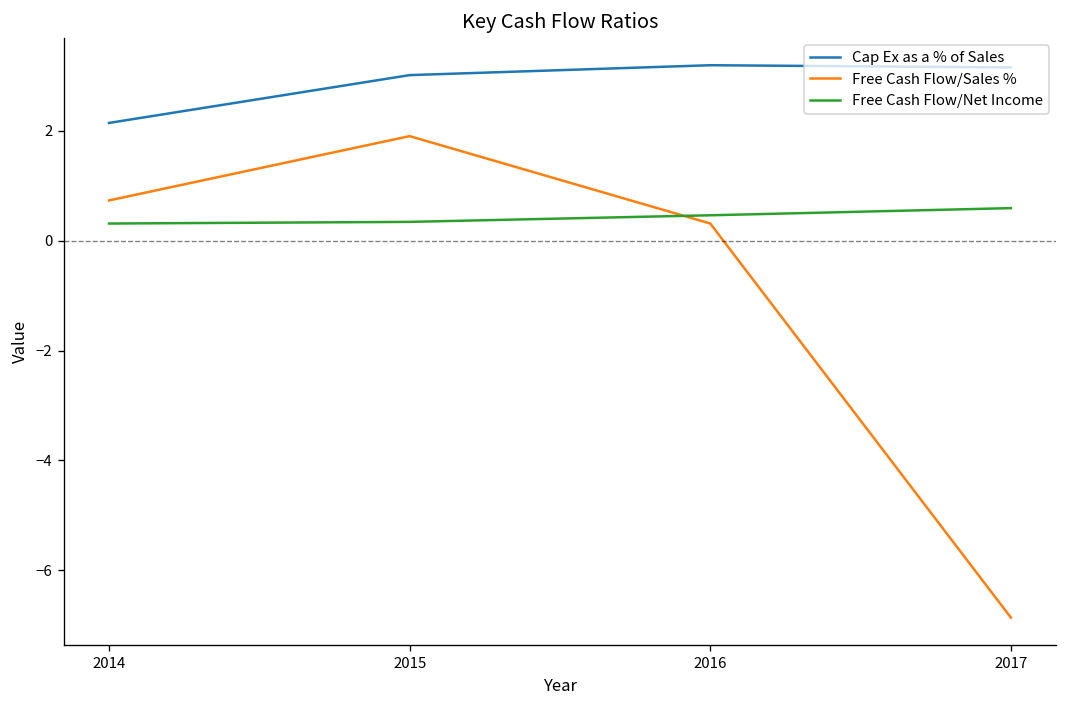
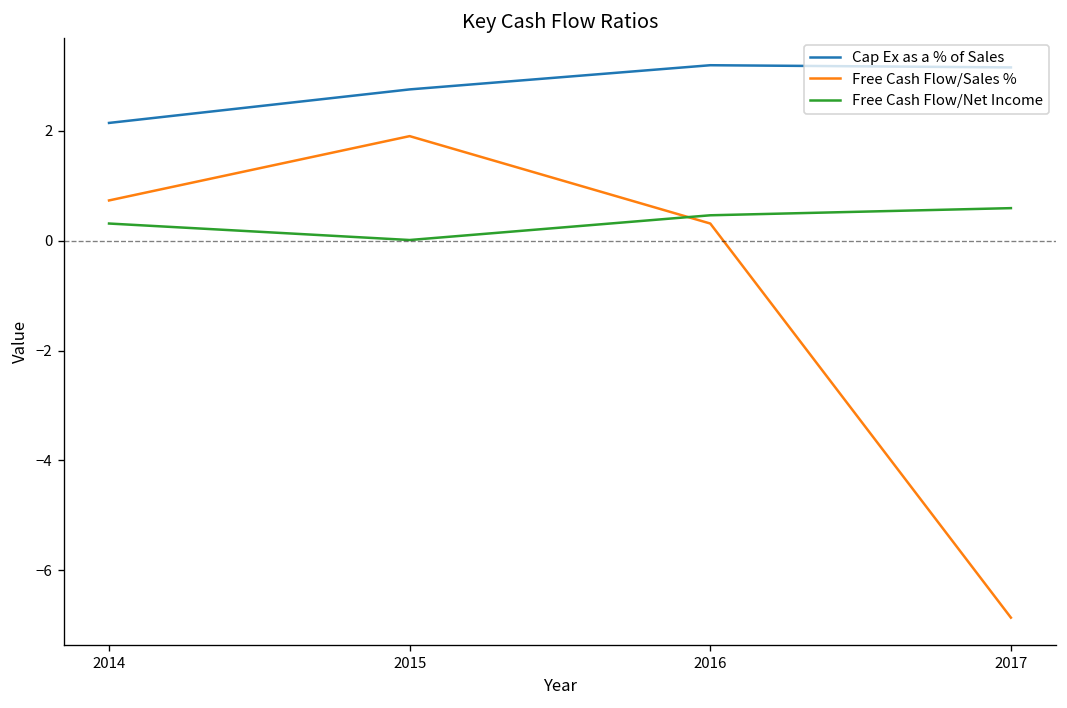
Cap Ex as a % of Sales, 2015: 3.0 -> 2.8
Free Cash Flow/Net Income, 2015: 0.3 -> 0.0
